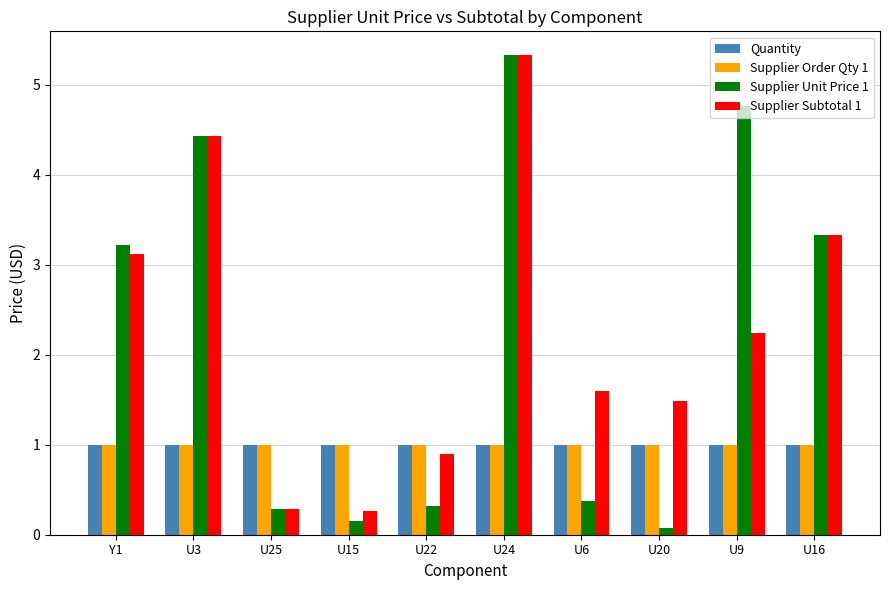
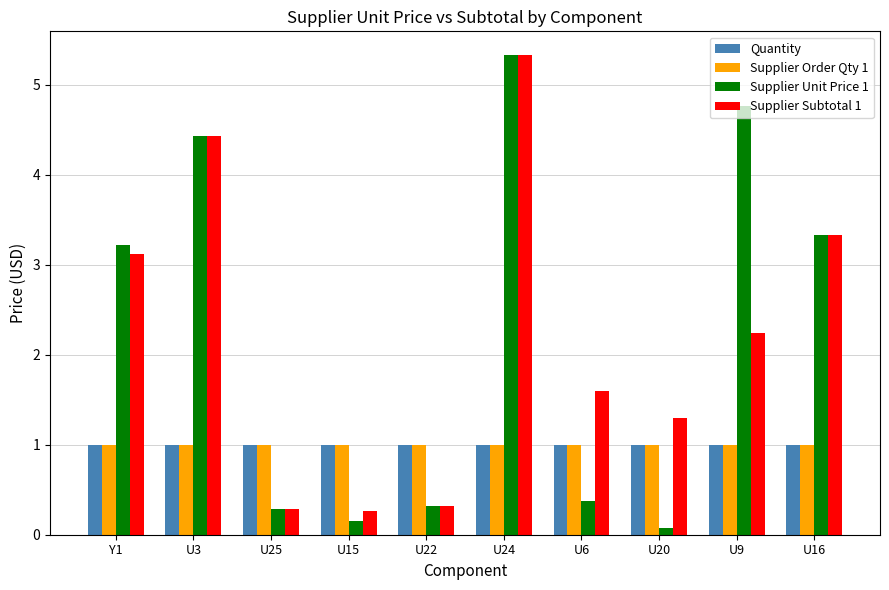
Supplier Subtotal 1, U22: 0.9 -> 0.3
Supplier Subtotal 1, U20: 1.5 -> 1.3
